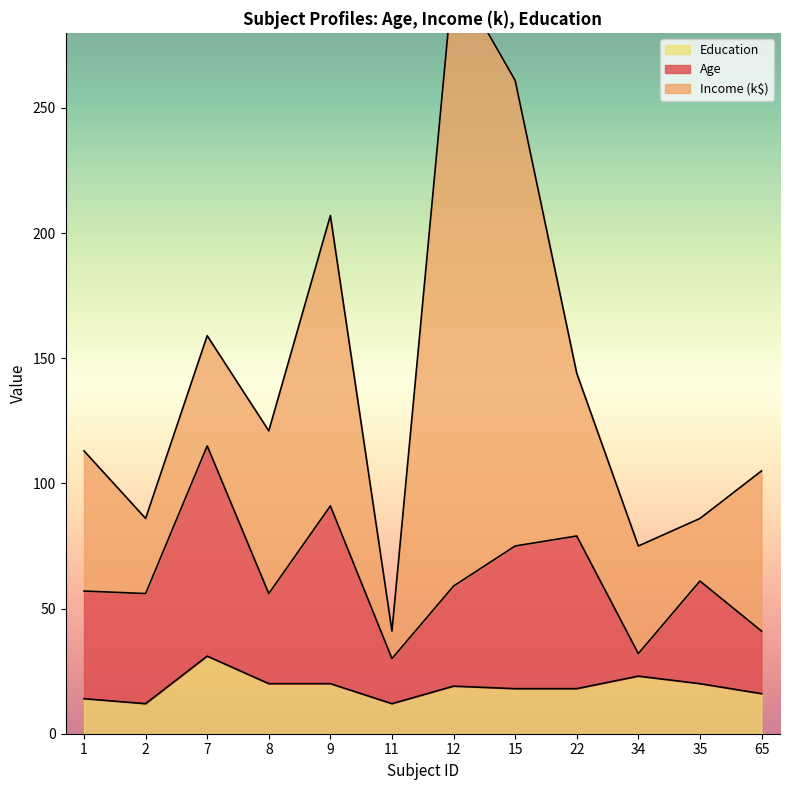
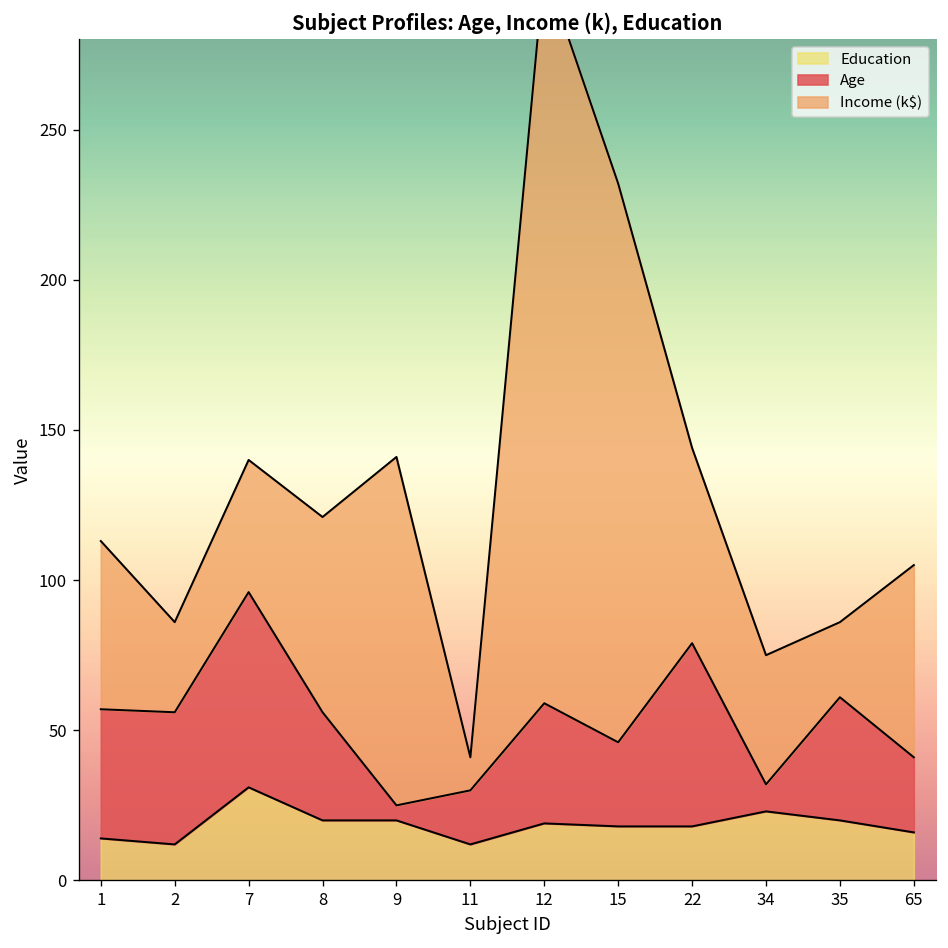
Age, 7: 84 -> 65
Age, 9: 71 -> 5
Age, 15: 57 -> 28
